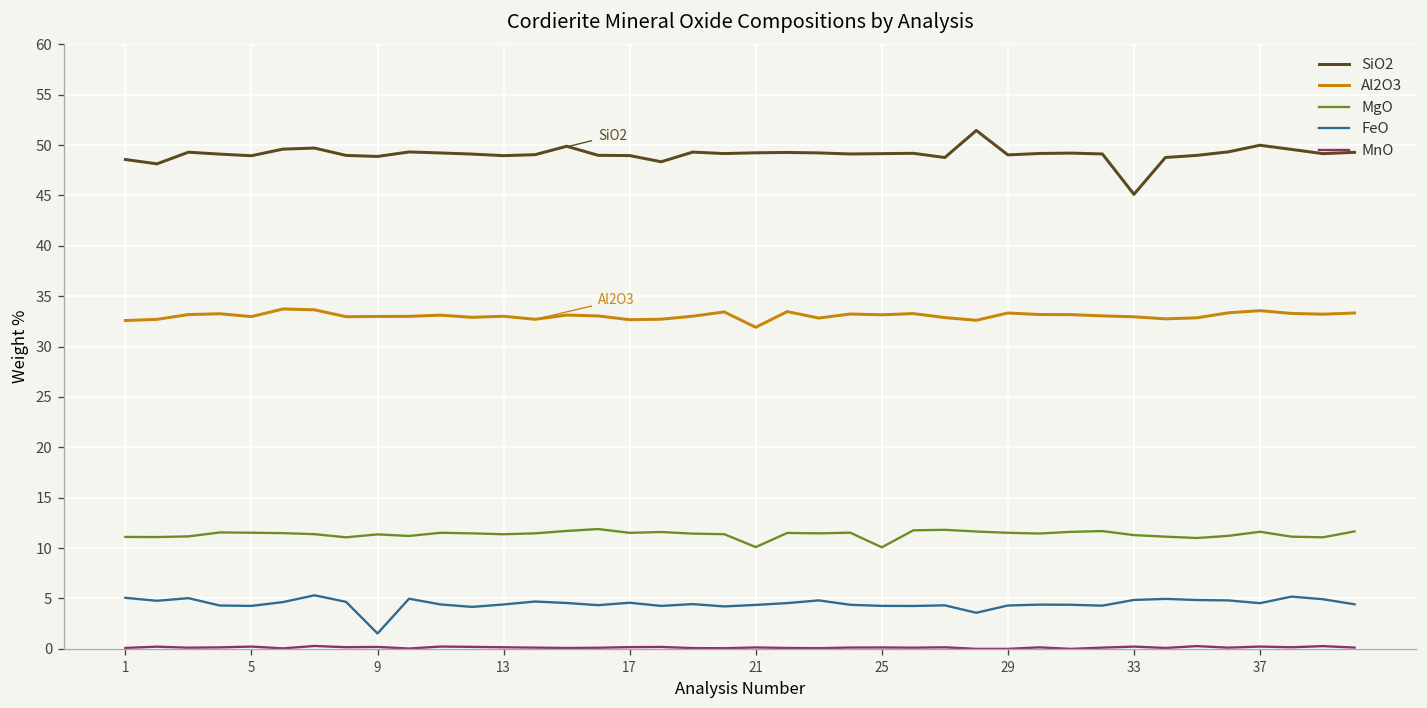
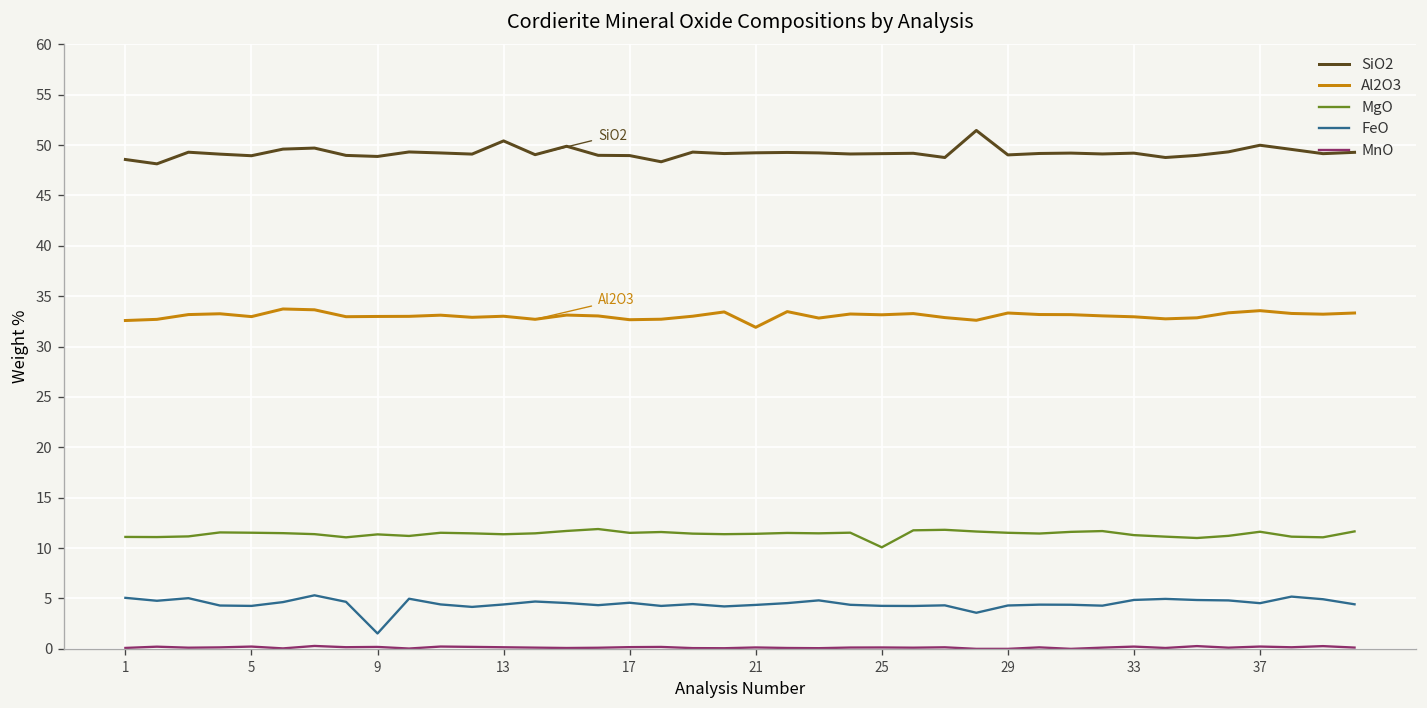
SiO2, 13: 49 -> 50
MgO, 21: 10 -> 11
SiO2, 33: 45 -> 49
